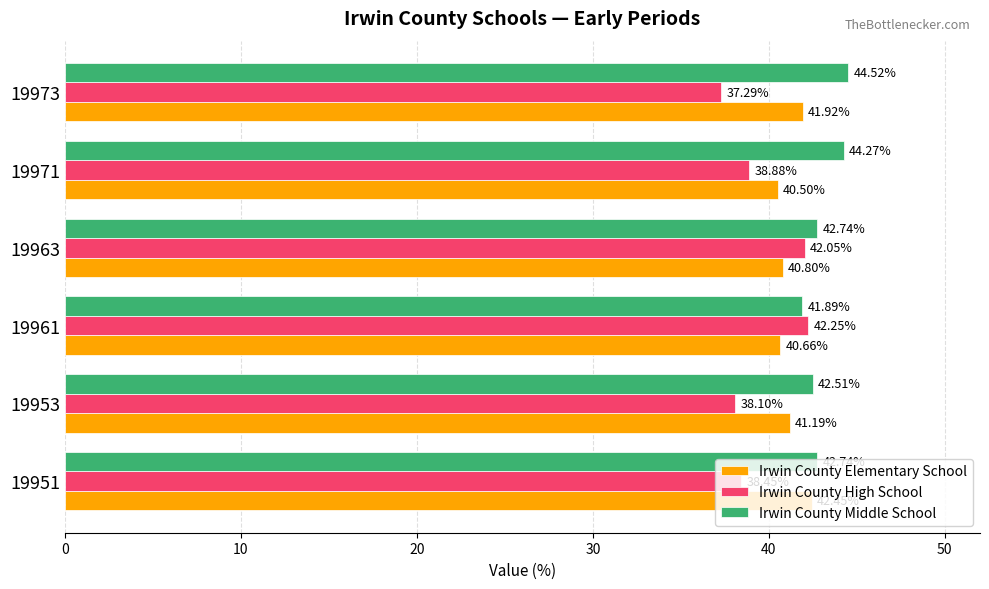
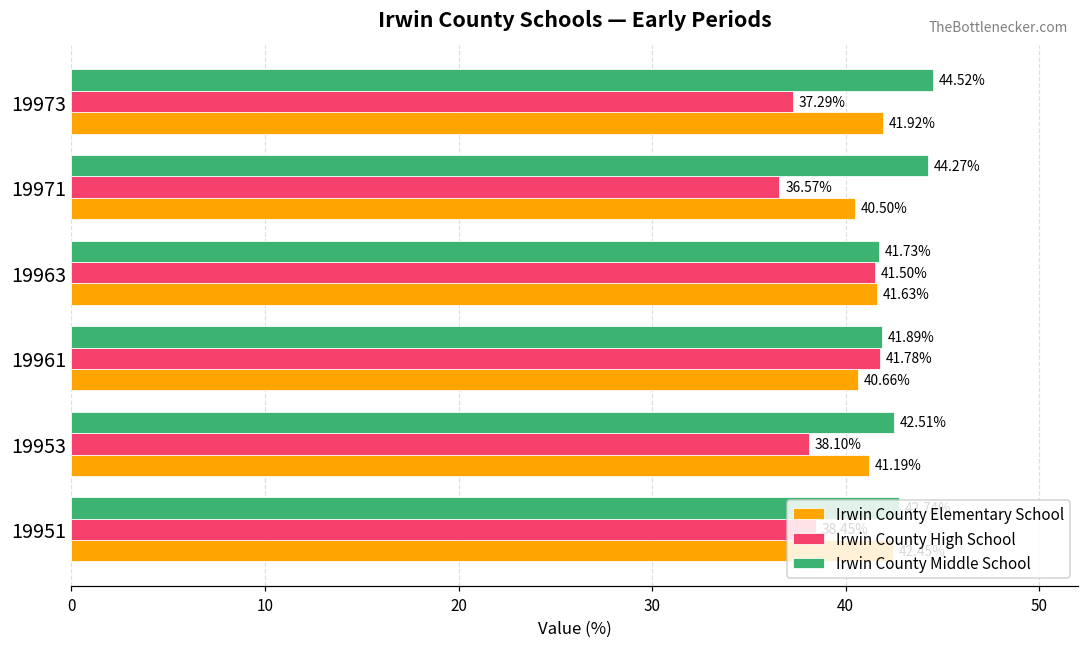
Irwin County High School, 19971: 38.88% -> 36.57%
Irwin County Middle School, 19963: 42.74% -> 41.73%
Irwin County High School, 19963: 42.05% -> 41.50%
Irwin County Elementary School, 19963: 40.80% -> 41.63%
Irwin County High School, 19961: 42.25% -> 41.78%
